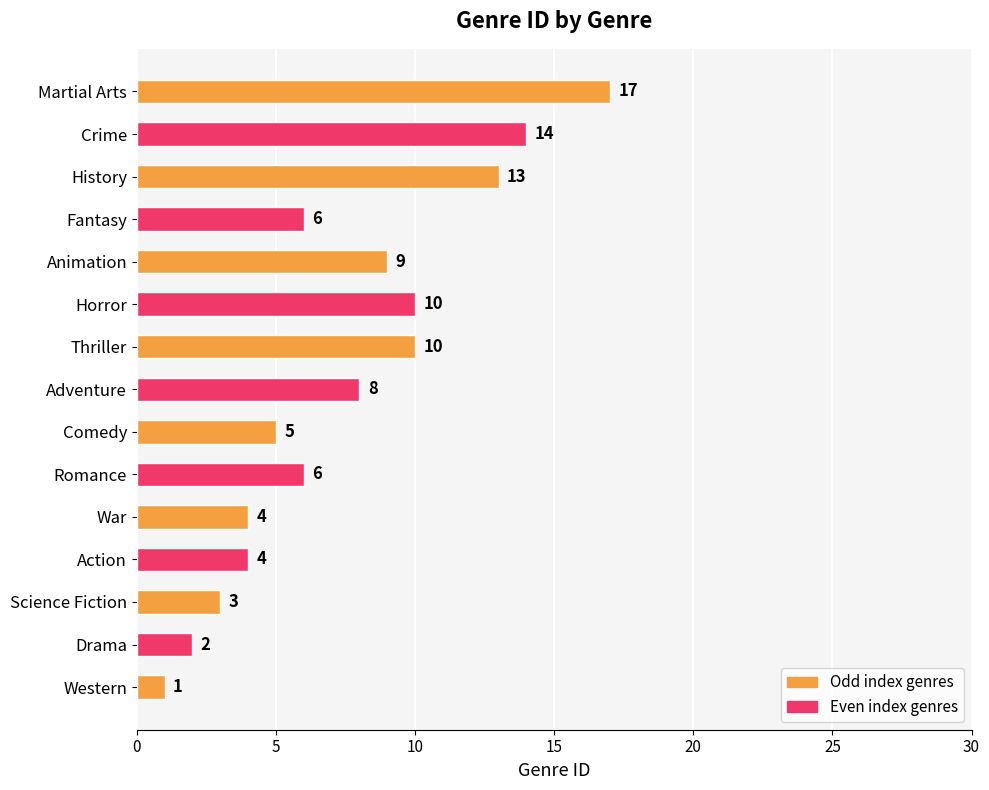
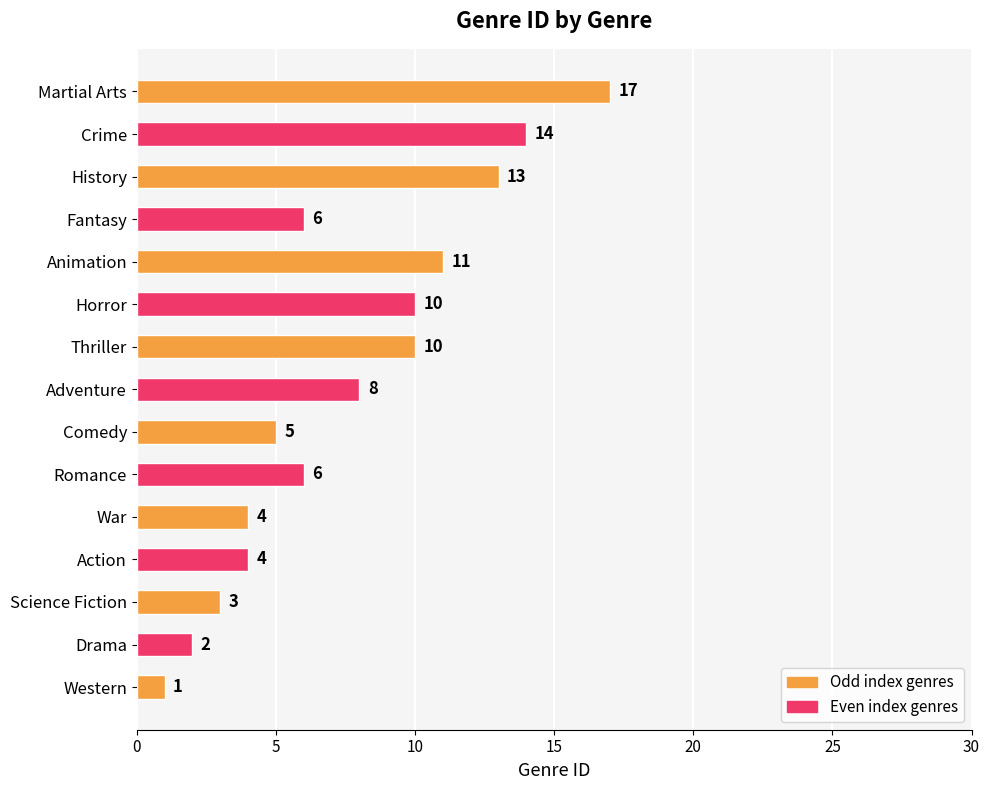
Animation: 9 -> 11
